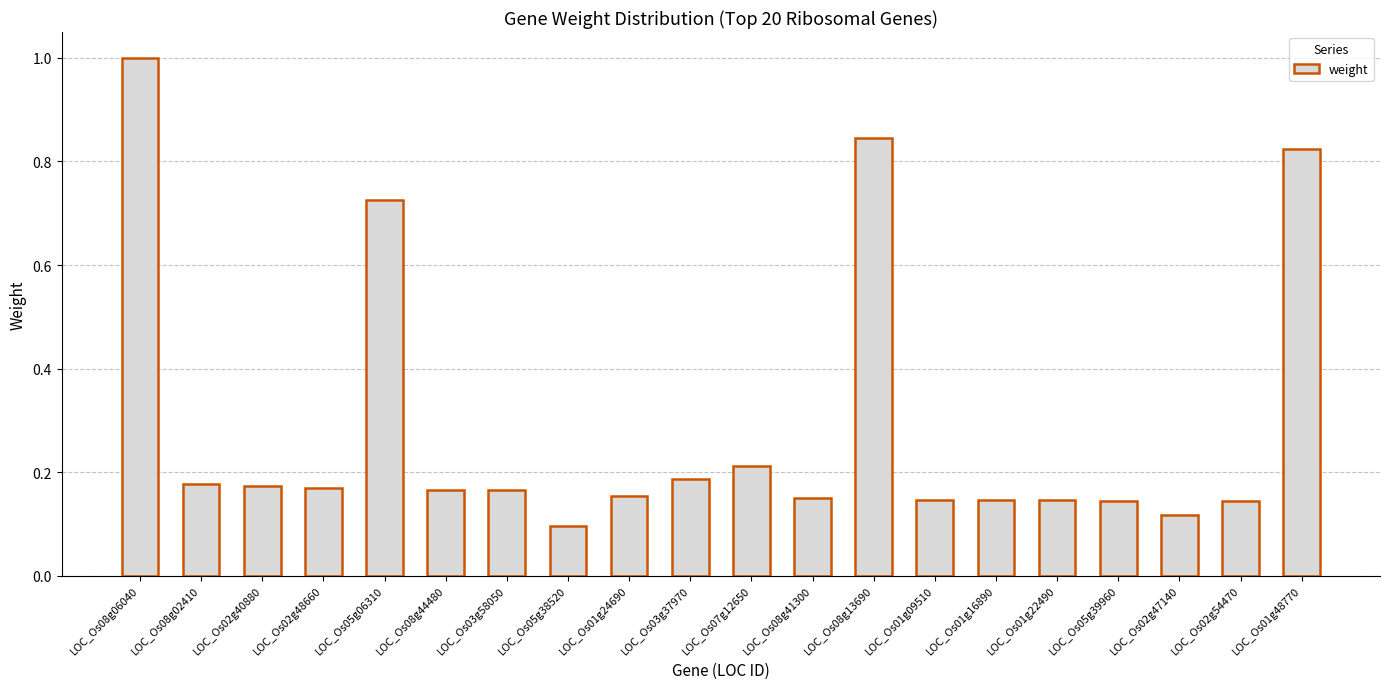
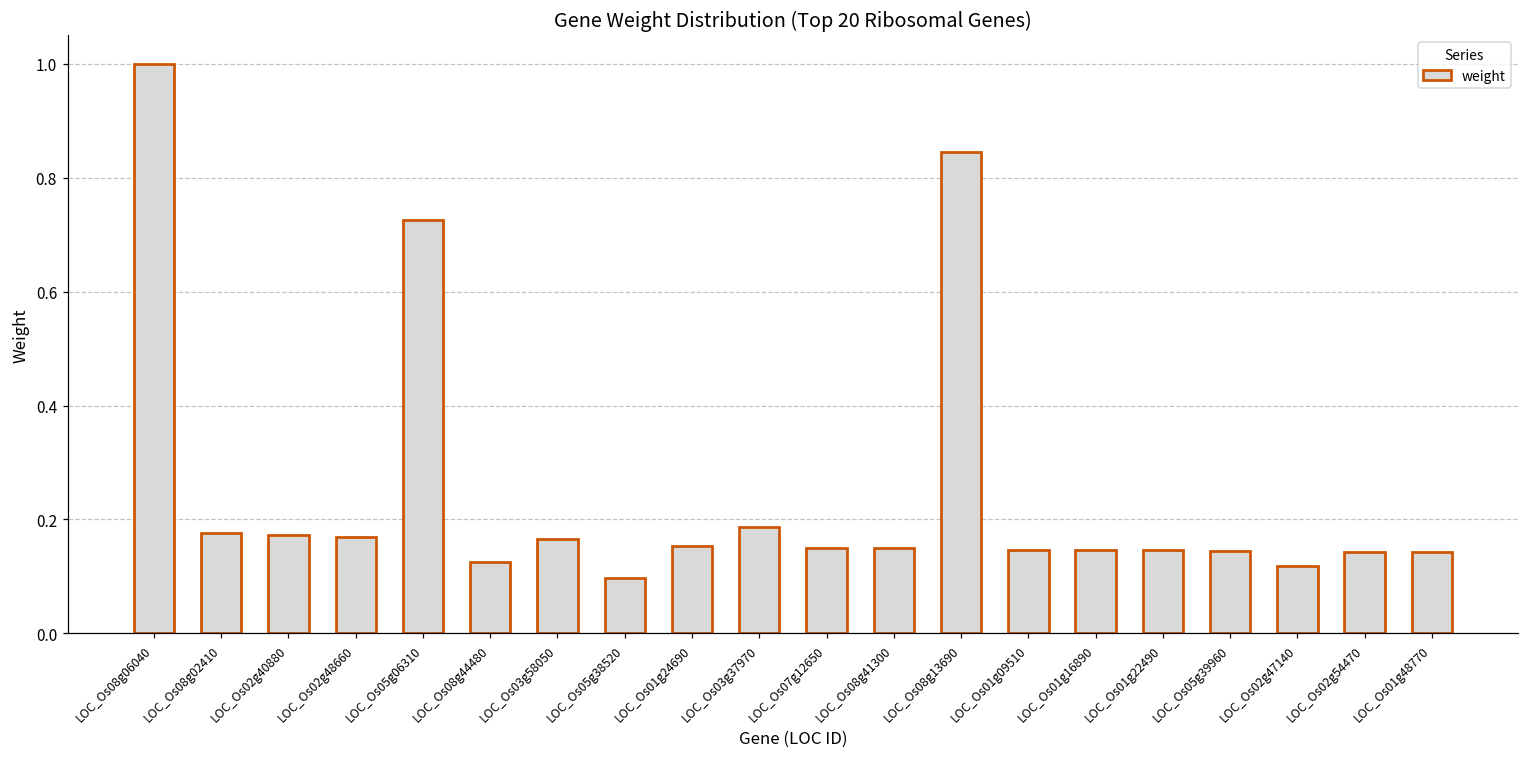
LOC_Os08g44480: 0.17 -> 0.13
LOC_Os07g12650: 0.21 -> 0.15
LOC_Os01g48770: 0.82 -> 0.14
